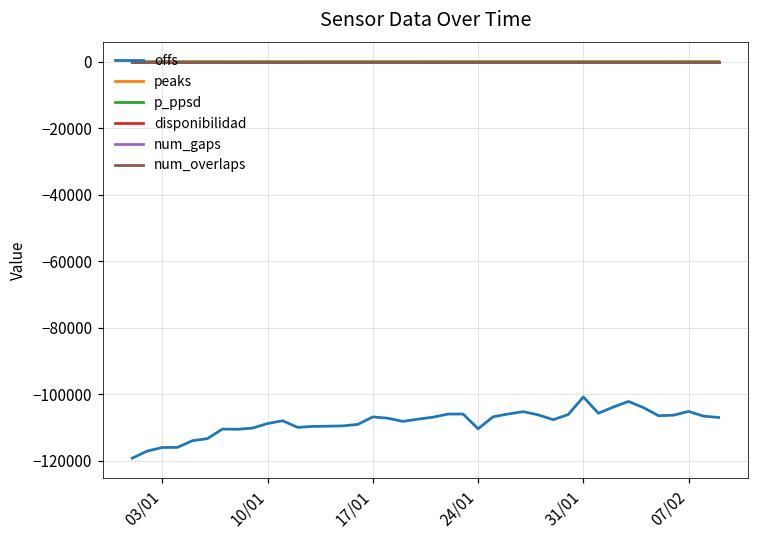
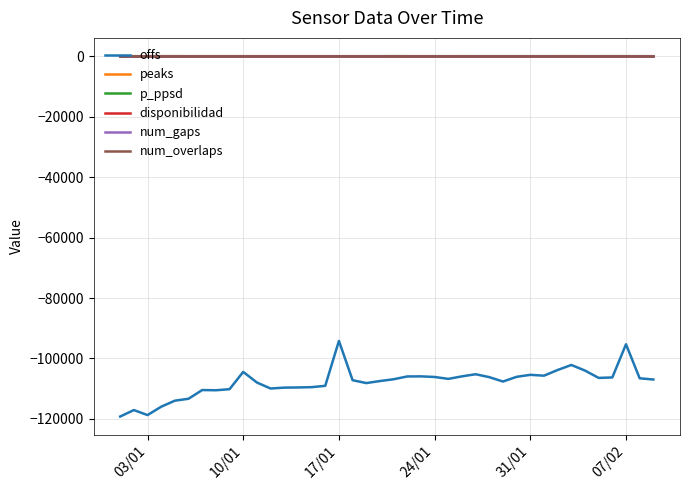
offs, 03/01: -116000 -> -119000
offs, 10/01: -109000 -> -104000
offs, 17/01: -107000 -> -94000
offs, 24/01: -110000 -> -106000
offs, 31/01: -101000 -> -105000
offs, 07/02: -105000 -> -95000
